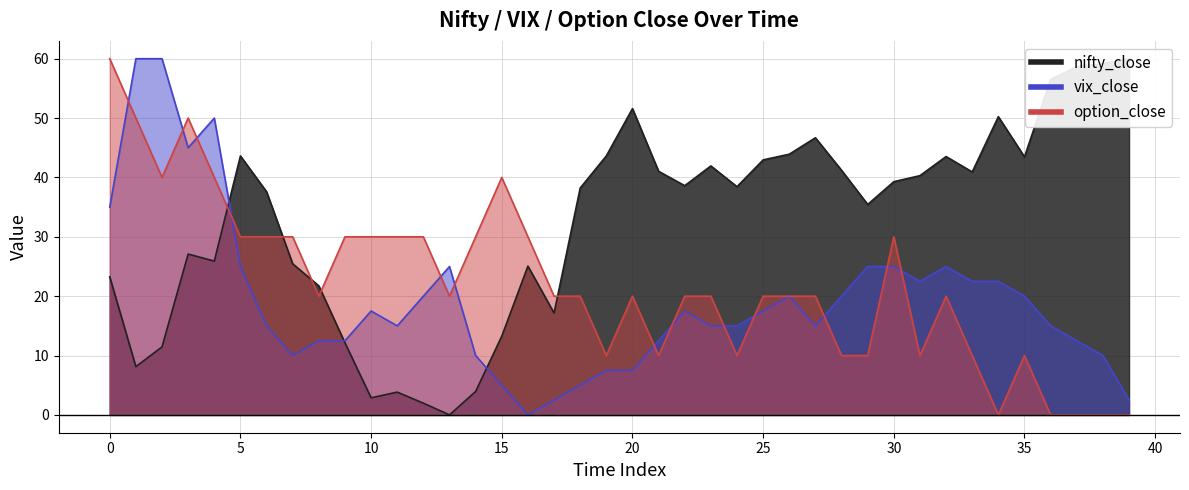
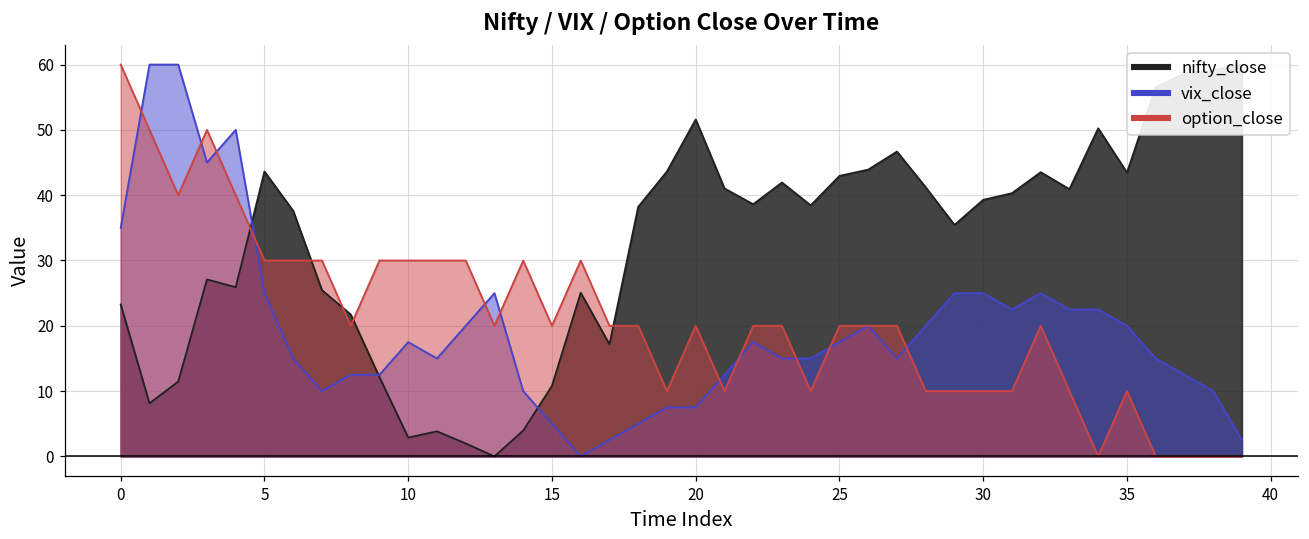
nifty_close, 15: 13 -> 11
option_close, 15: 40 -> 20
option_close, 30: 30 -> 10
